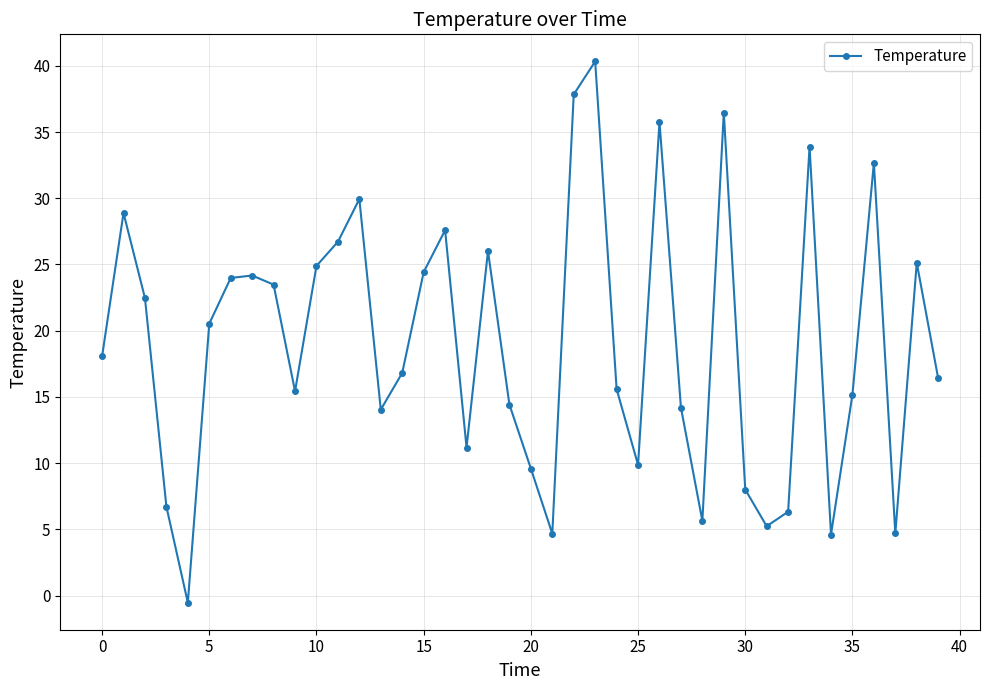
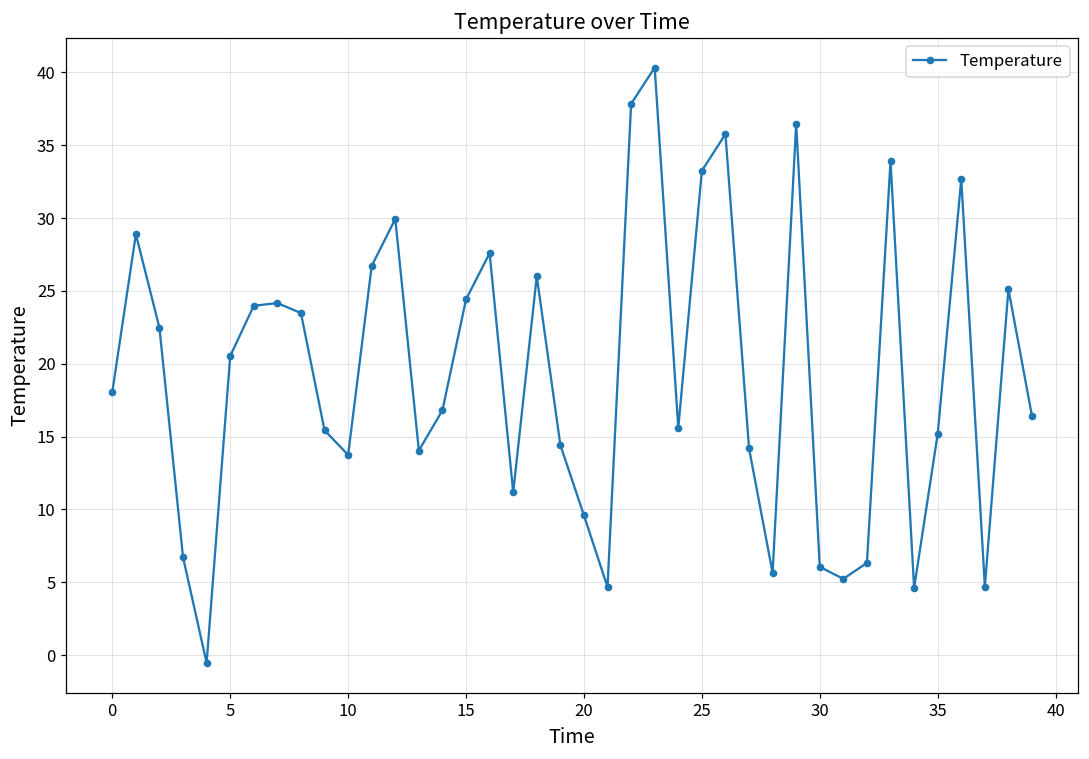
10: 24.9 -> 13.7
25: 9.9 -> 33.2
30: 8.0 -> 6.1
